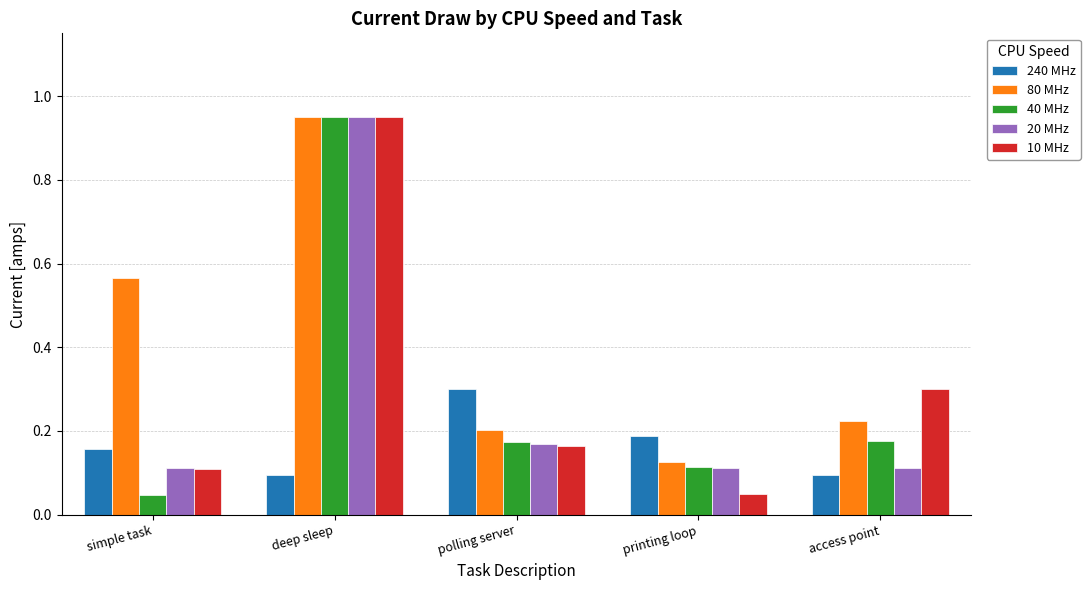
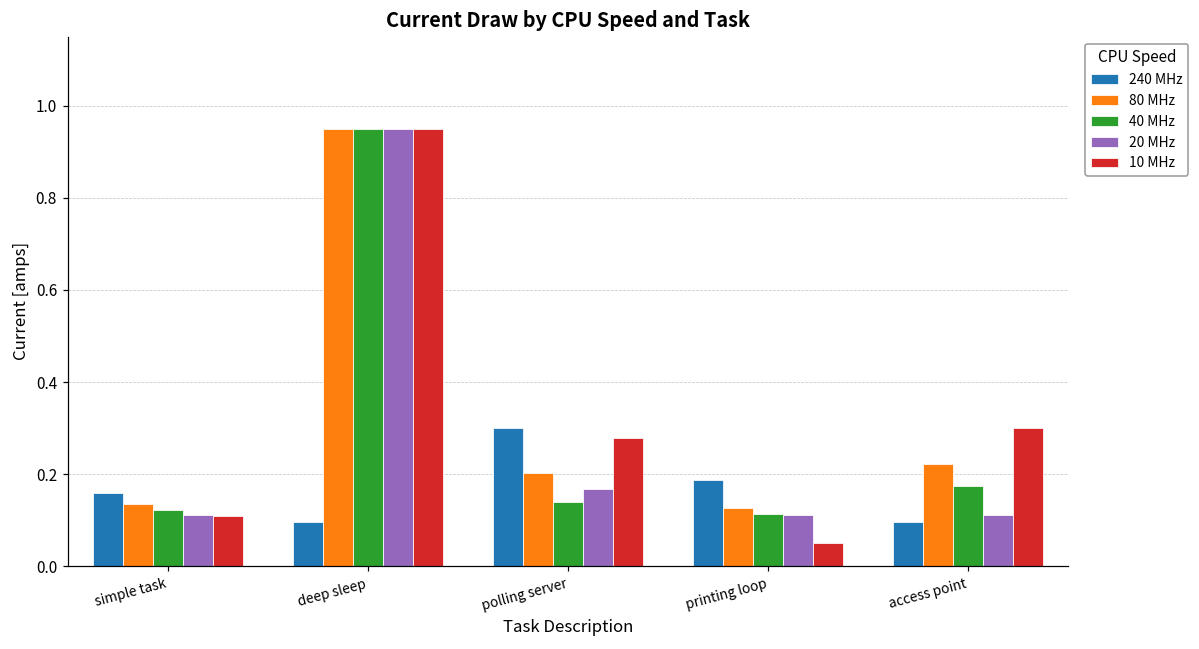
80 MHz, simple task: 0.57 -> 0.13
40 MHz, simple task: 0.05 -> 0.12
40 MHz, polling server: 0.17 -> 0.14
10 MHz, polling server: 0.17 -> 0.28
